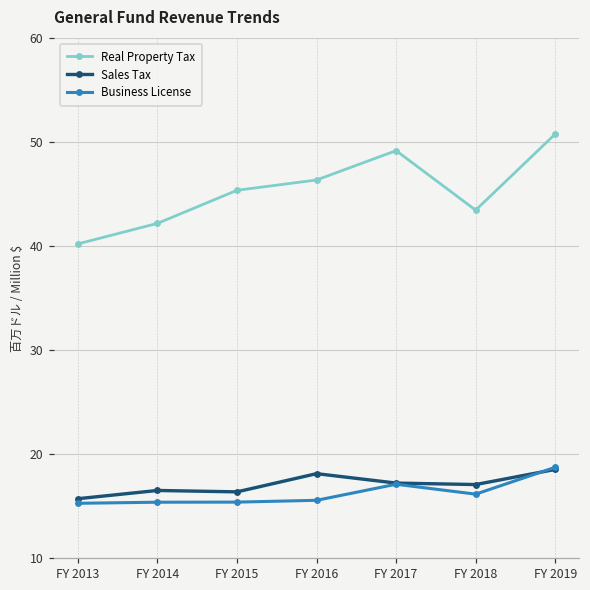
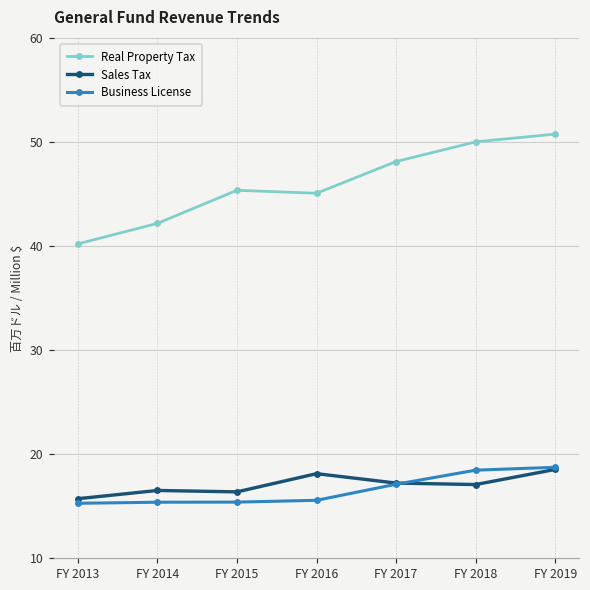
Real Property Tax, FY 2016: 46 -> 45
Real Property Tax, FY 2017: 49 -> 48
Real Property Tax, FY 2018: 43 -> 50
Business License, FY 2018: 16 -> 18
